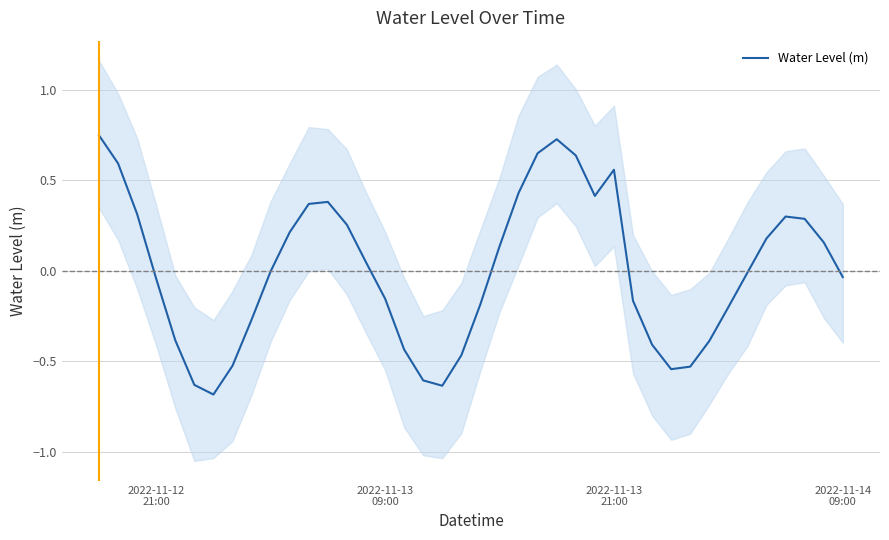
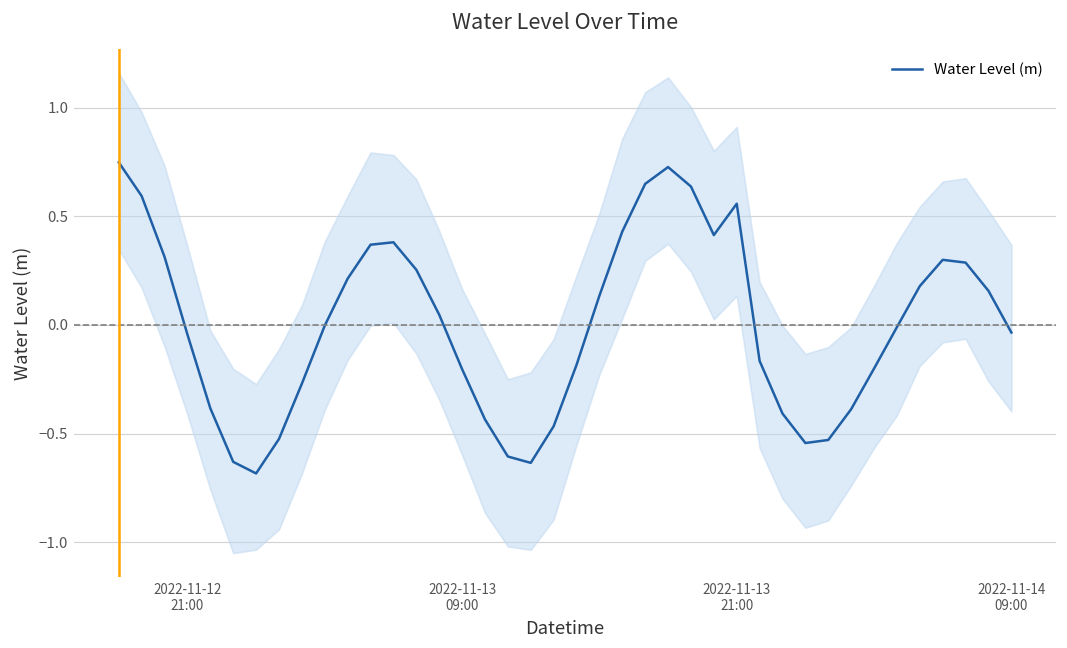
Water Level (m), 2022-11-13 09:00: -0.15 -> -0.20
